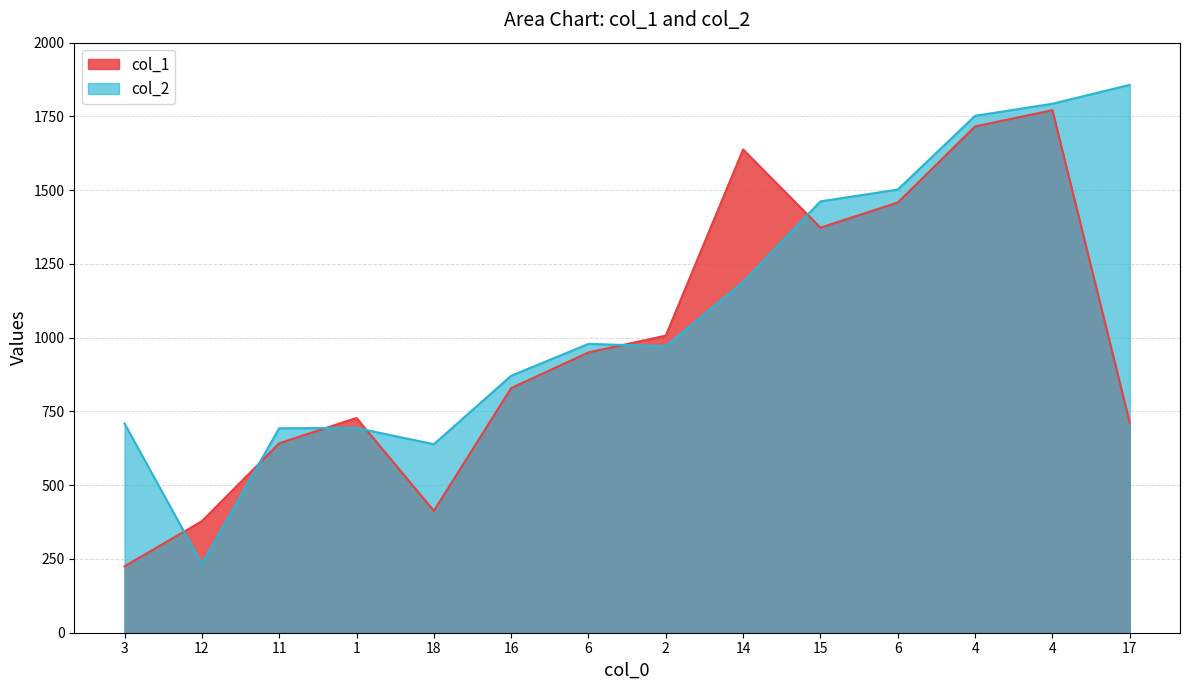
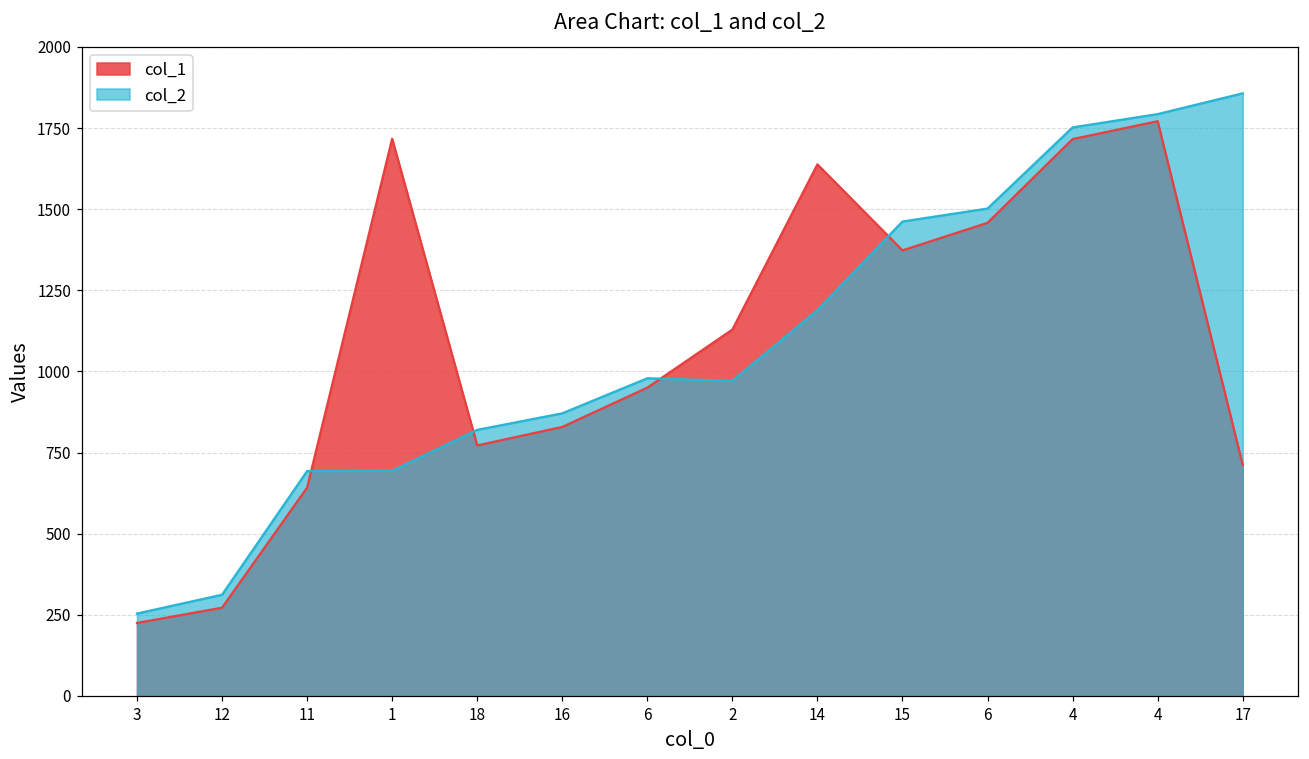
col_2, 3: 710 -> 250
col_1, 12: 380 -> 270
col_2, 12: 230 -> 310
col_1, 1: 730 -> 1720
col_1, 18: 410 -> 770
col_2, 18: 640 -> 820
col_1, 2: 1010 -> 1130
